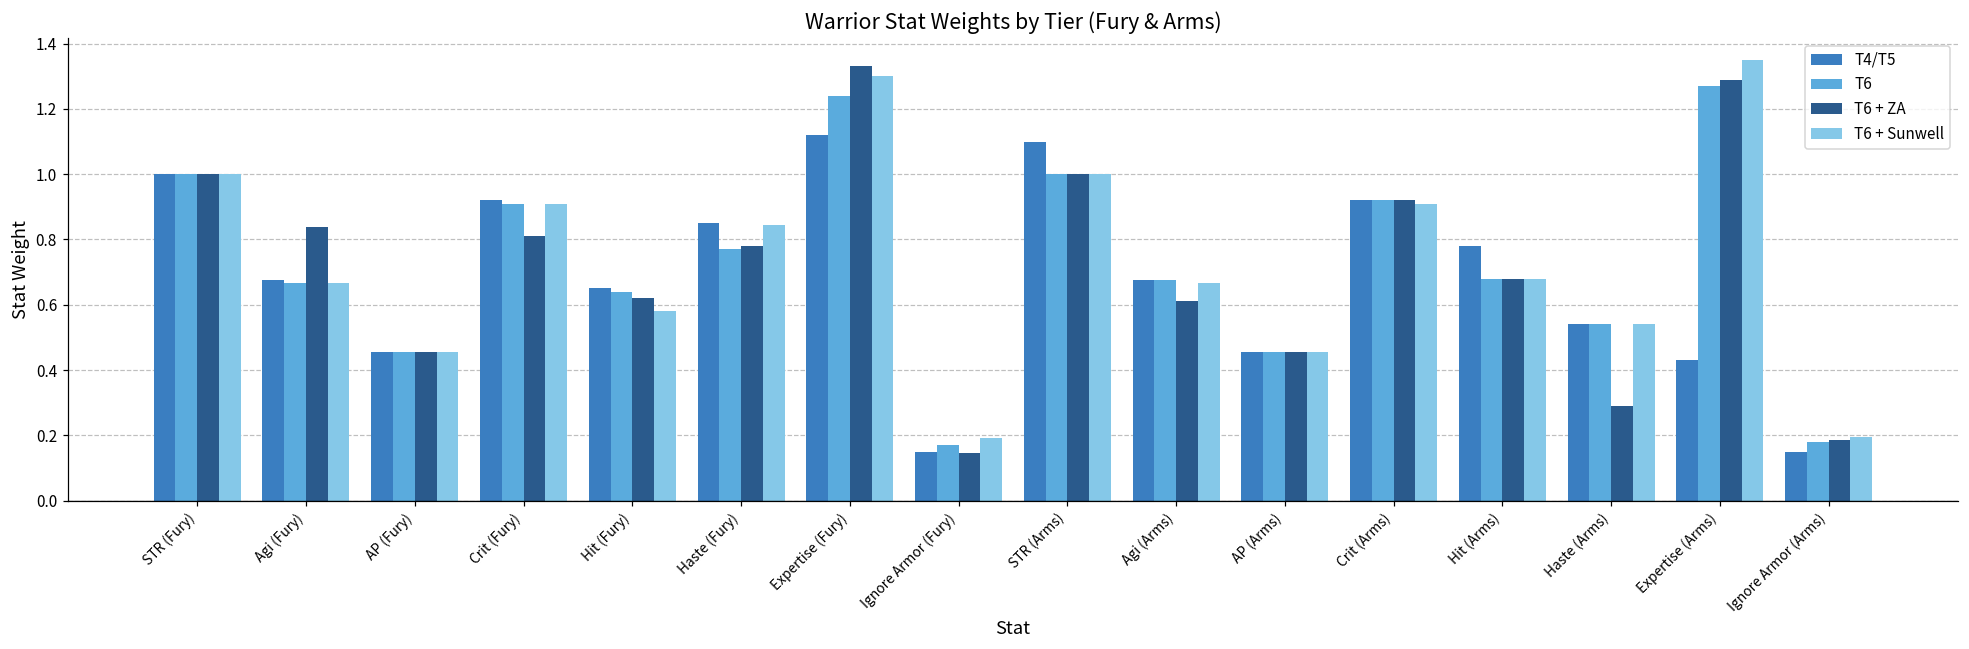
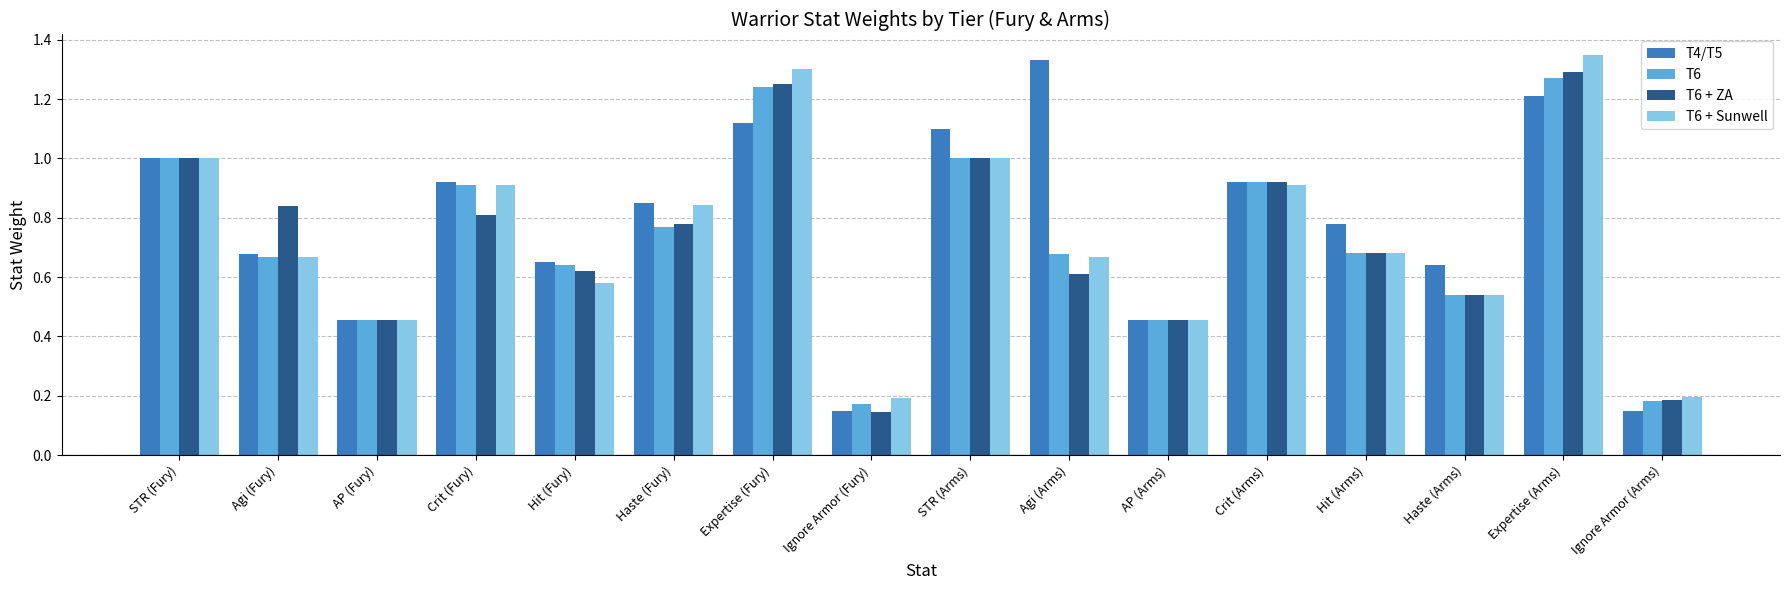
T6 + ZA, Expertise (Fury): 1.33 -> 1.25
T4/T5, Agi (Arms): 0.68 -> 1.33
T4/T5, Haste (Arms): 0.54 -> 0.64
T6 + ZA, Haste (Arms): 0.29 -> 0.54
T4/T5, Expertise (Arms): 0.43 -> 1.21
